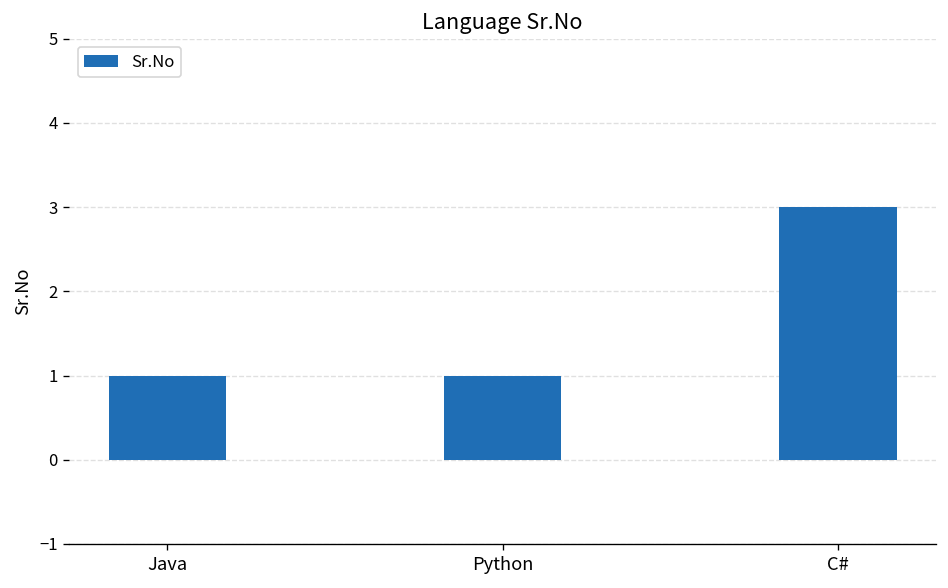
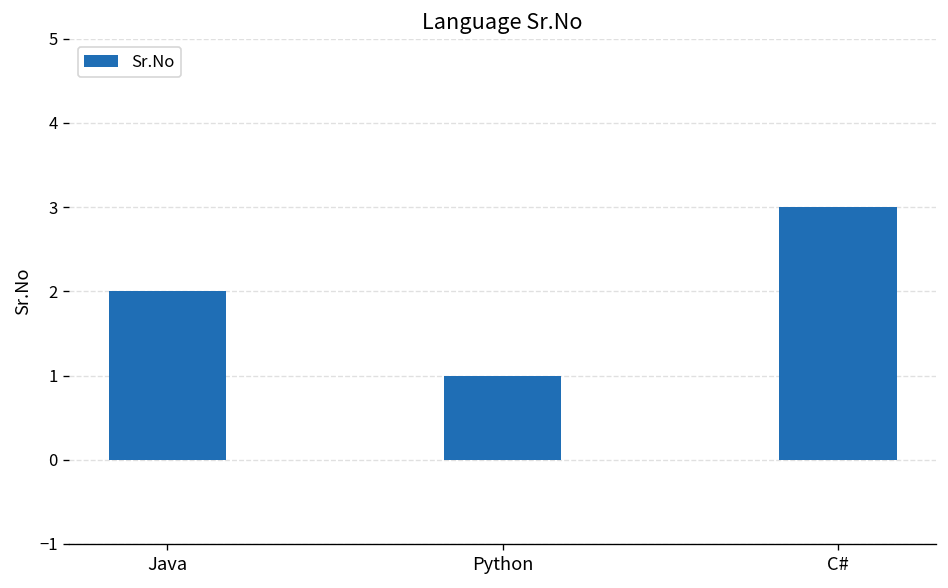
Java: 1 -> 2
